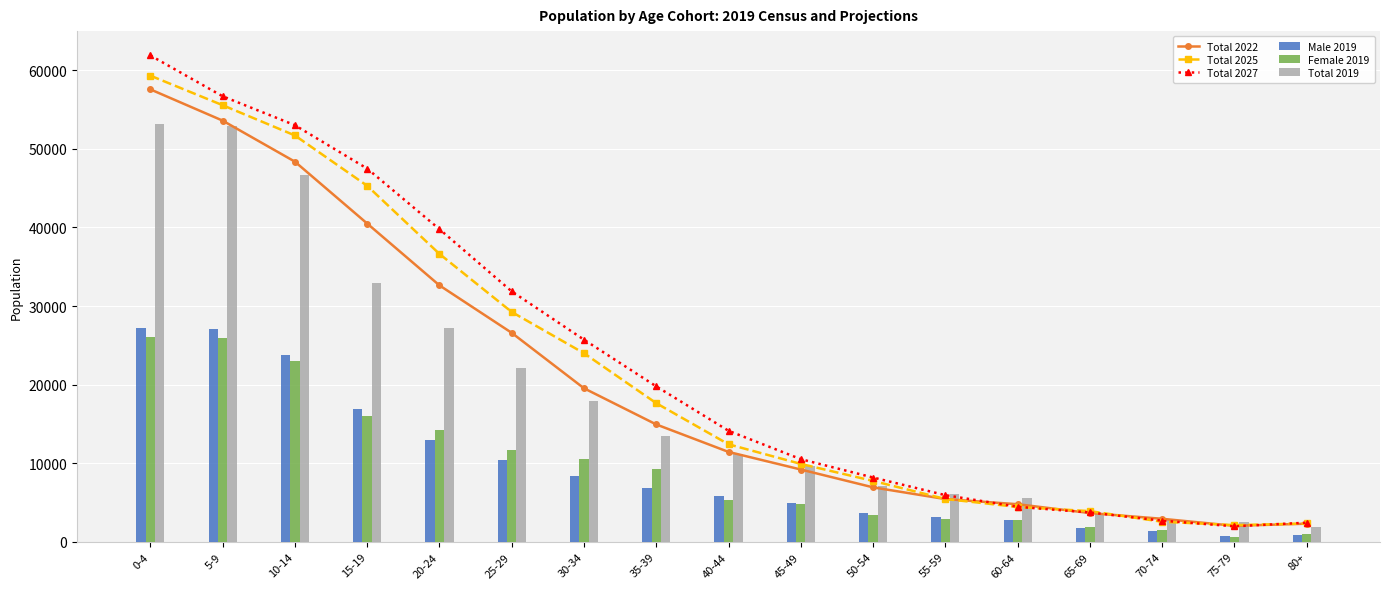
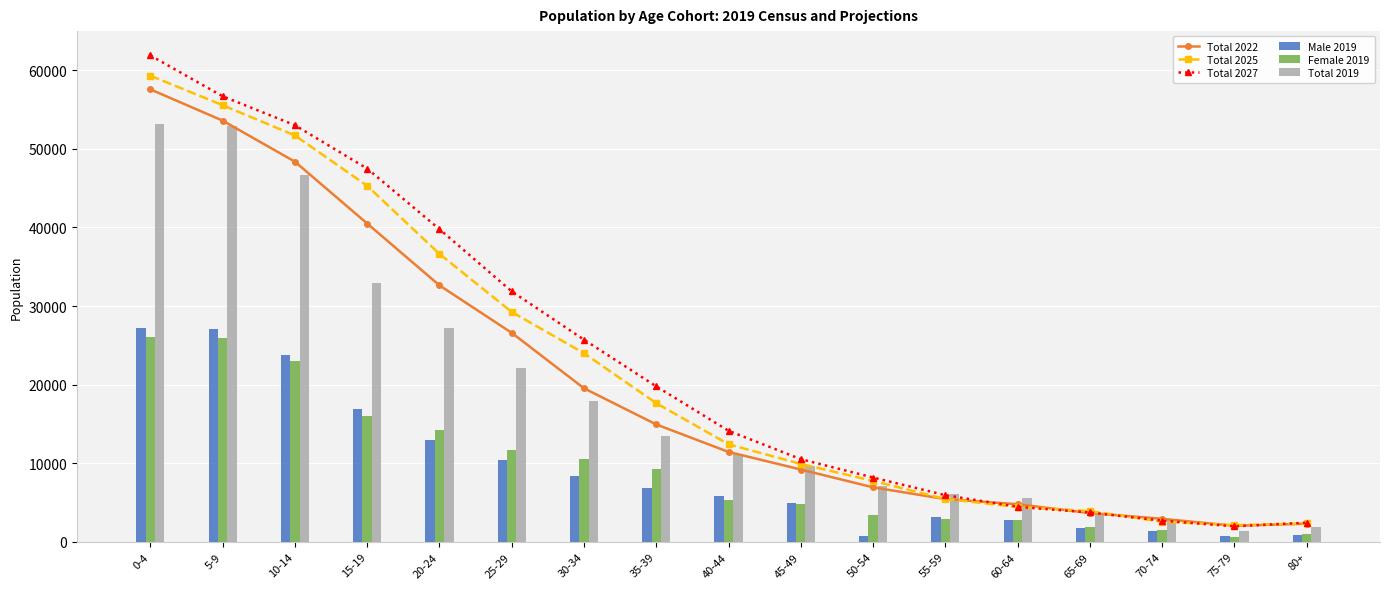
Male 2019, 50-54: 4000 -> 1000
Total 2019, 75-79: 3000 -> 1000
